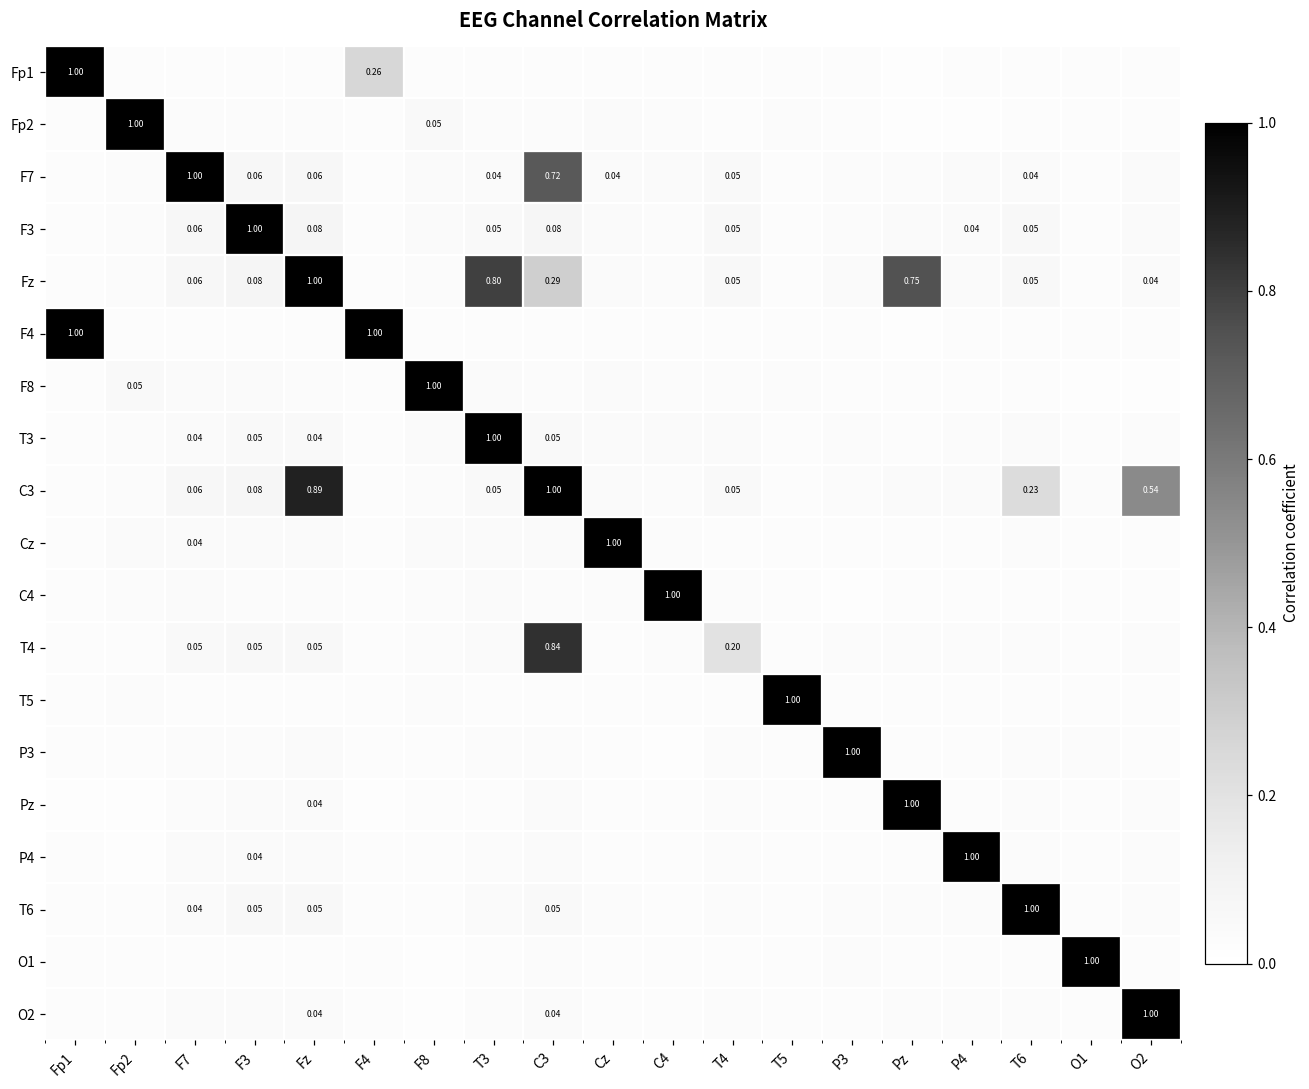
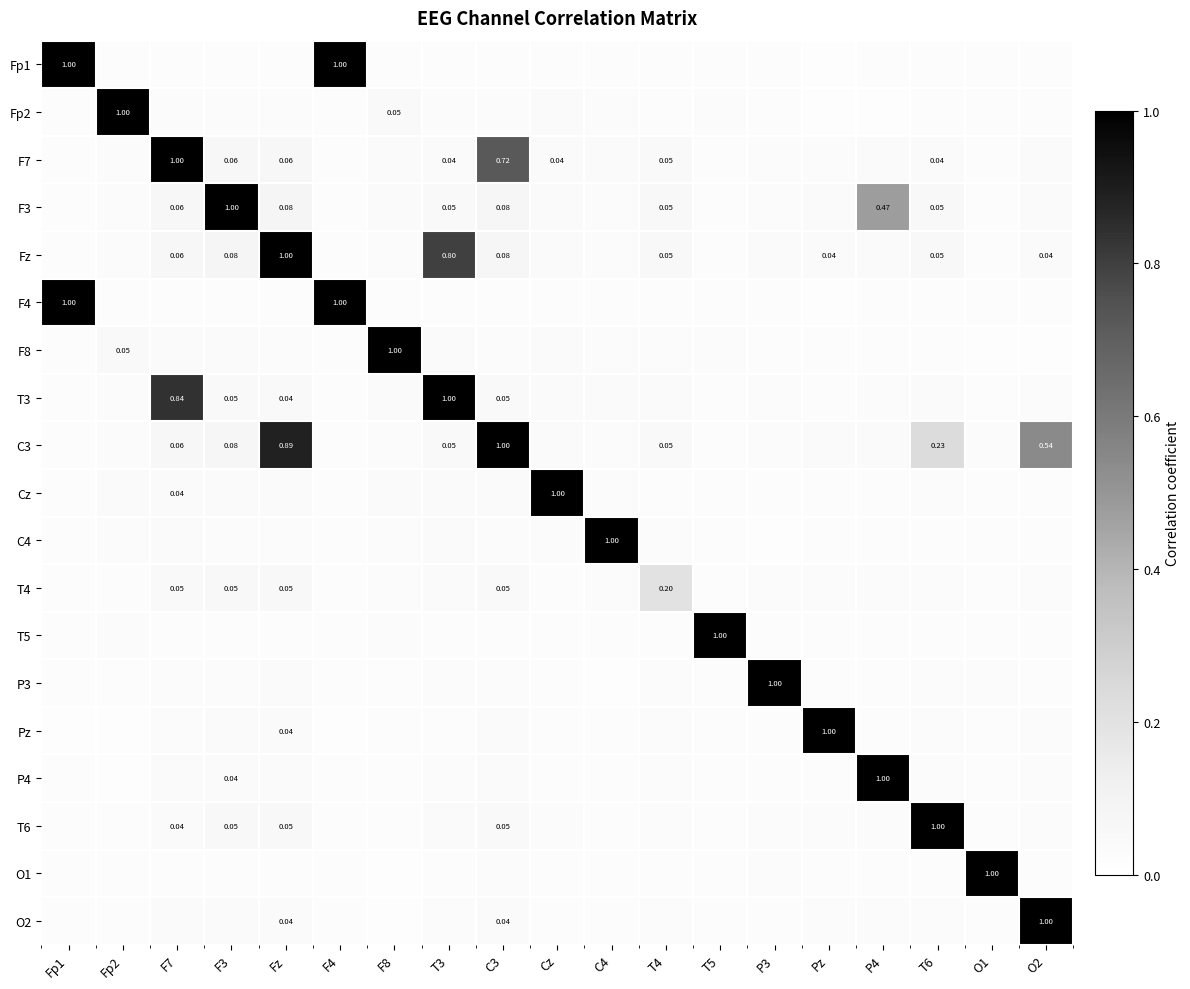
Fp1, F4: 0.26 -> 1.00
F3, P4: 0.04 -> 0.47
Fz, C3: 0.29 -> 0.08
Fz, Pz: 0.75 -> 0.04
T3, F7: 0.04 -> 0.84
T4, C3: 0.84 -> 0.05
